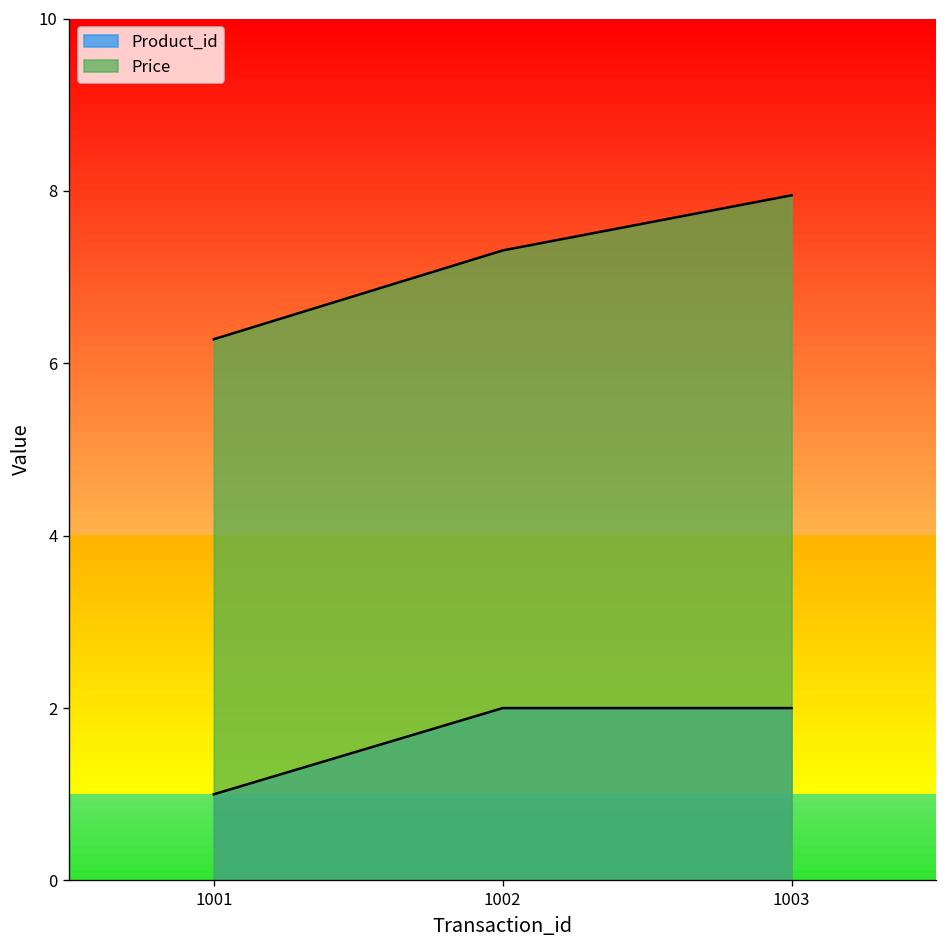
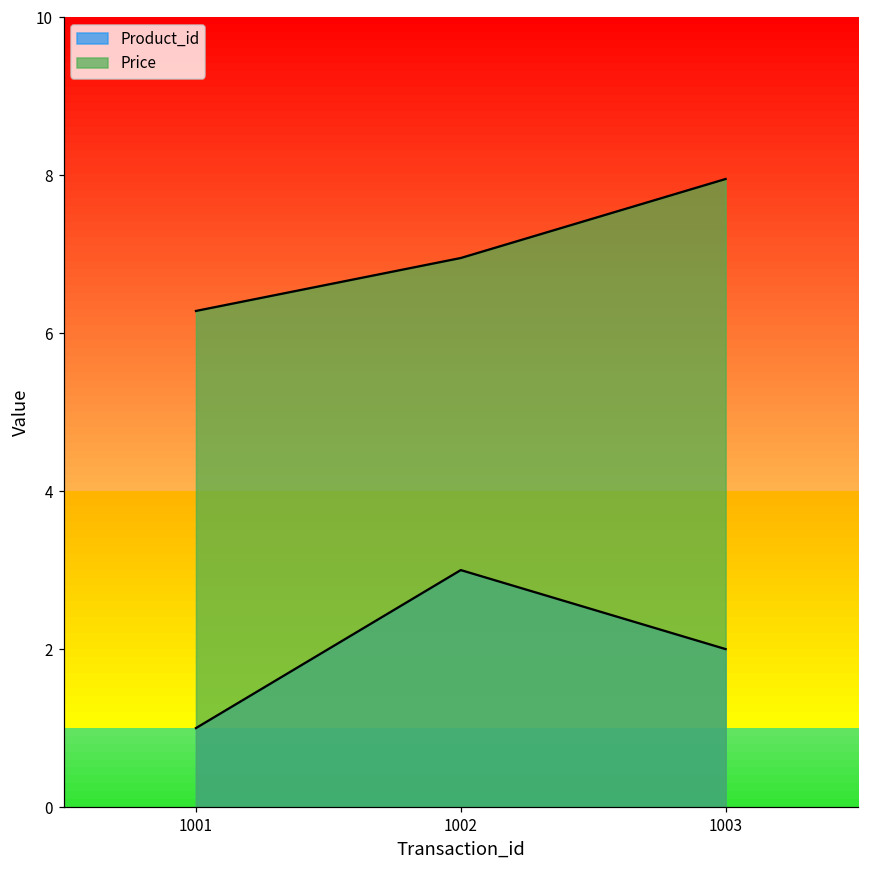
Product_id, 1002: 2 -> 3
Price, 1002: 7.3 -> 7.0
